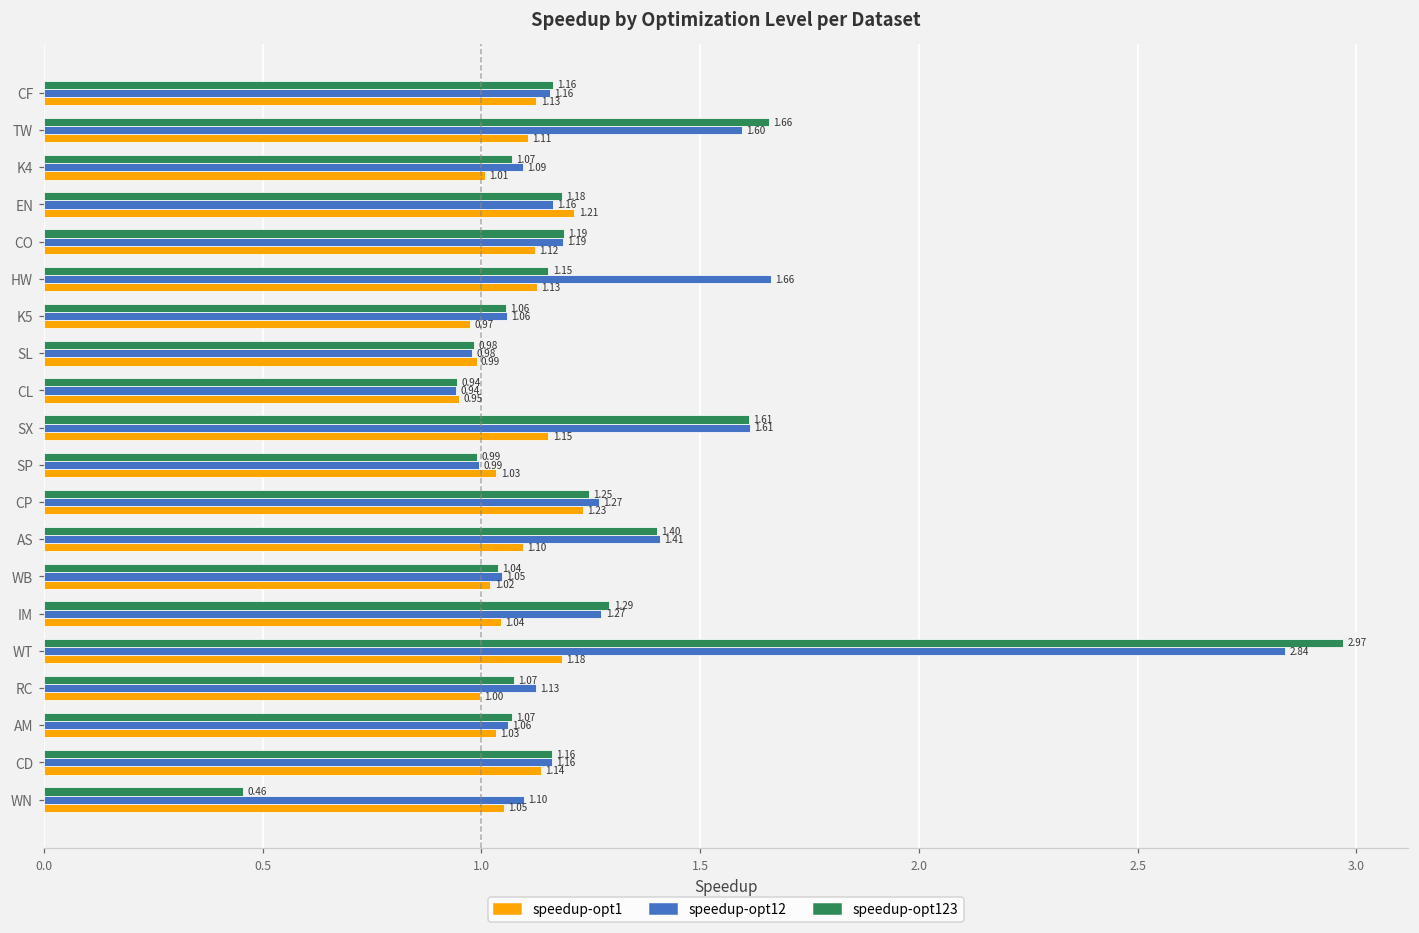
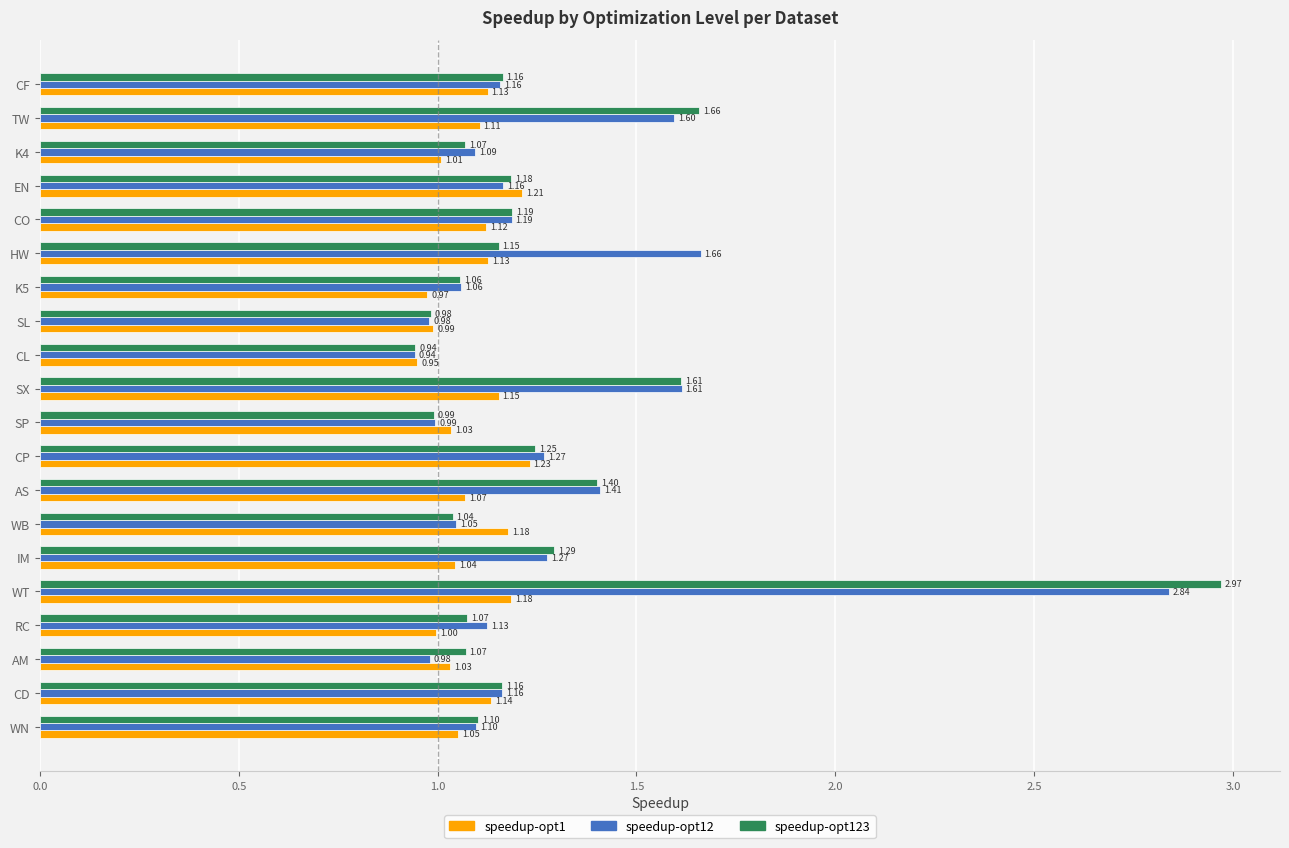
speedup-opt1, AS: 1.10 -> 1.07
speedup-opt1, WB: 1.02 -> 1.18
speedup-opt12, AM: 1.06 -> 0.98
speedup-opt123, WN: 0.46 -> 1.10
